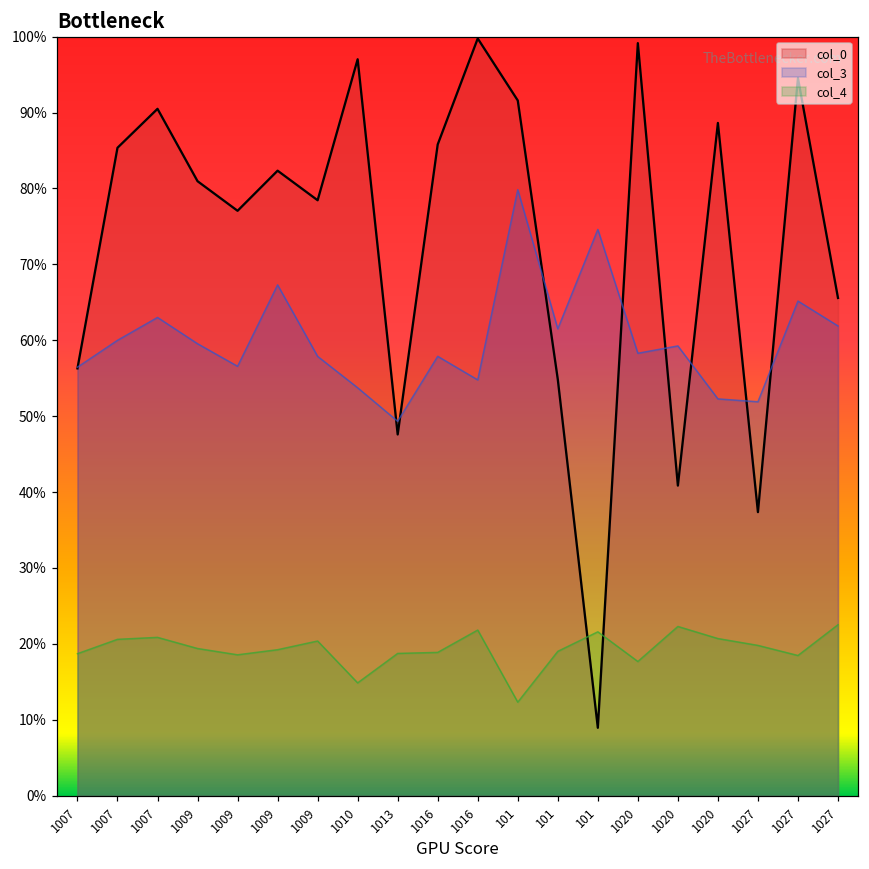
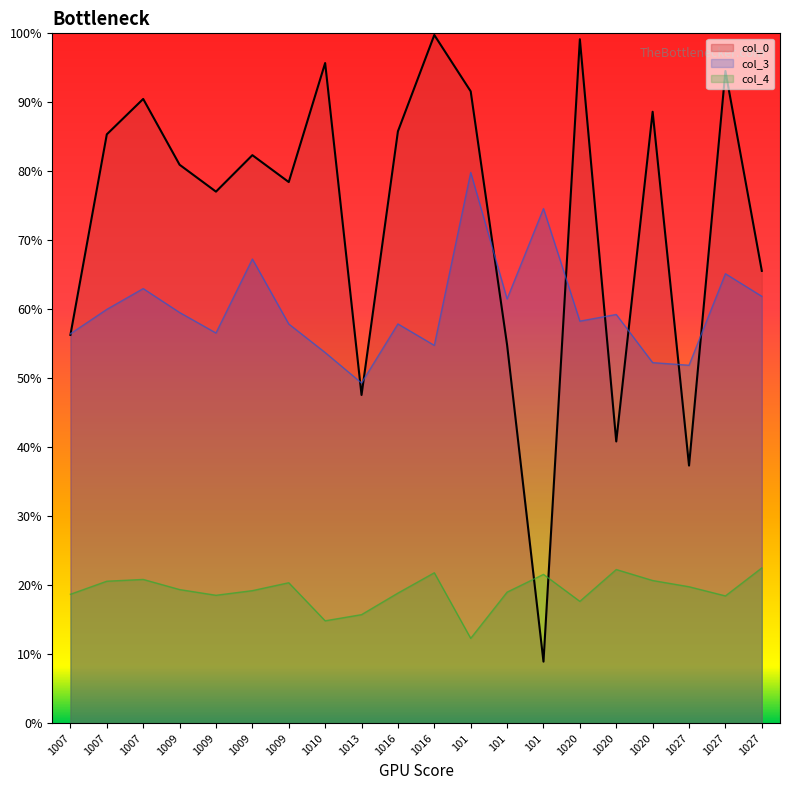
col_0, 1010: 97% -> 96%
col_4, 1013: 19% -> 16%
